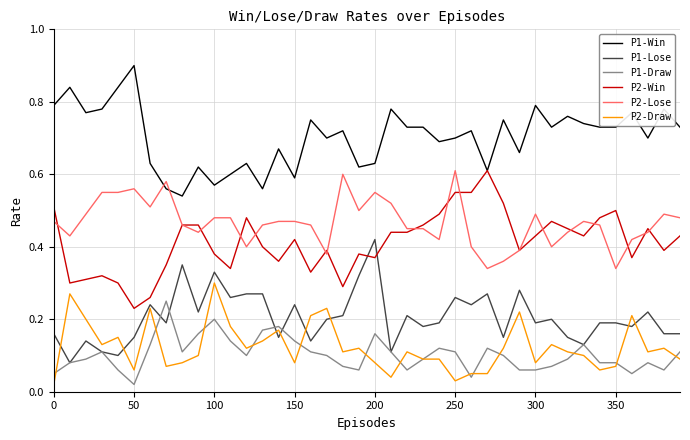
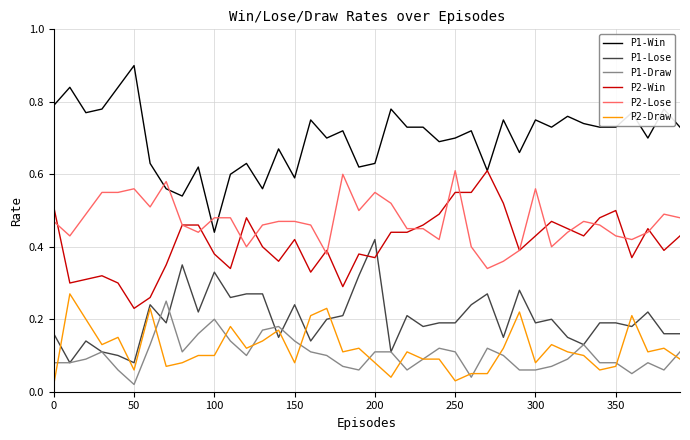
P1-Draw, 0: 0.05 -> 0.08
P1-Lose, 50: 0.15 -> 0.08
P1-Win, 100: 0.57 -> 0.44
P2-Draw, 100: 0.3 -> 0.1
P1-Draw, 200: 0.16 -> 0.11
P1-Lose, 250: 0.26 -> 0.19
P1-Win, 300: 0.79 -> 0.75
P2-Lose, 300: 0.49 -> 0.56
P2-Lose, 350: 0.34 -> 0.43
